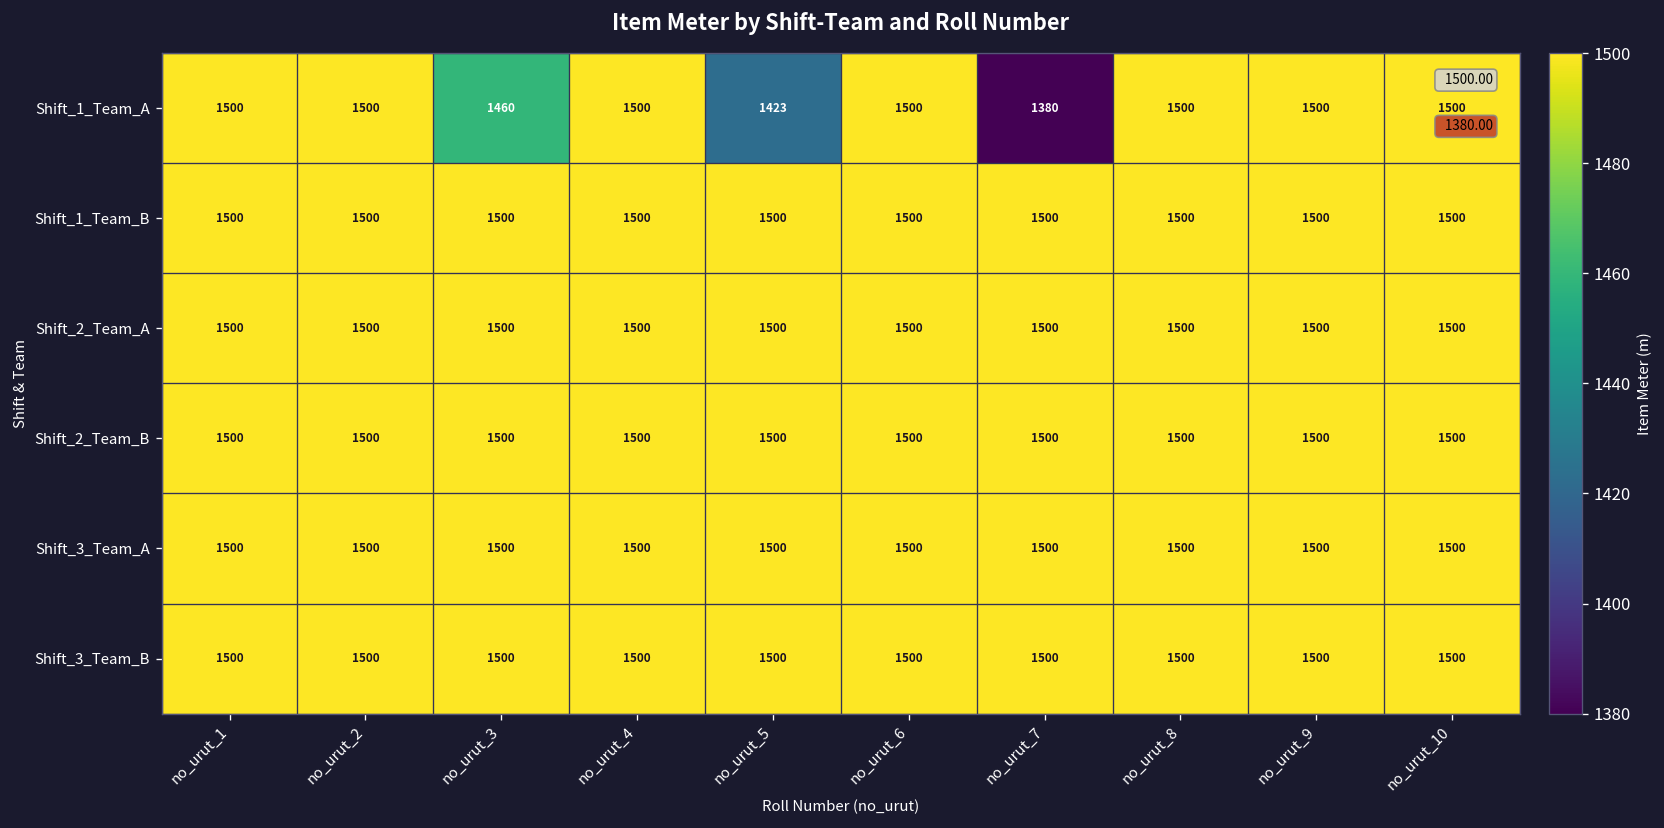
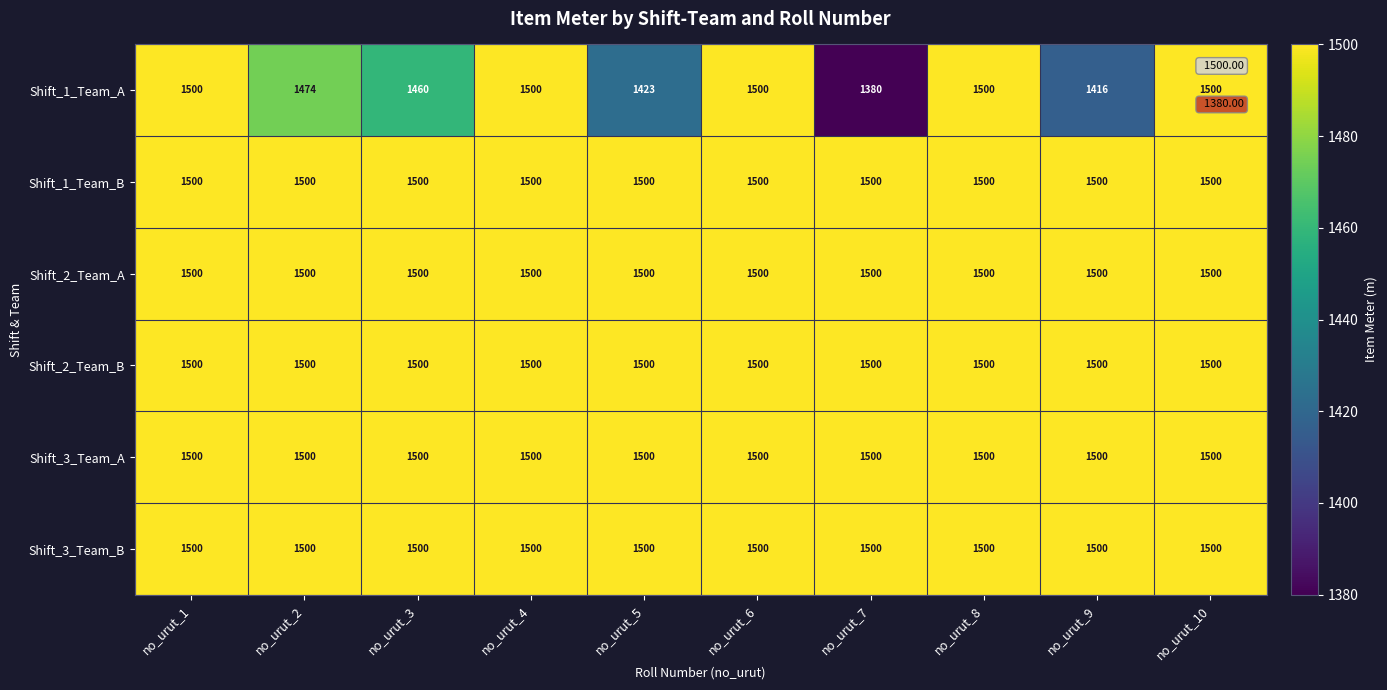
Shift_1_Team_A, no_urut_2: 1500 -> 1474
Shift_1_Team_A, no_urut_9: 1500 -> 1416
